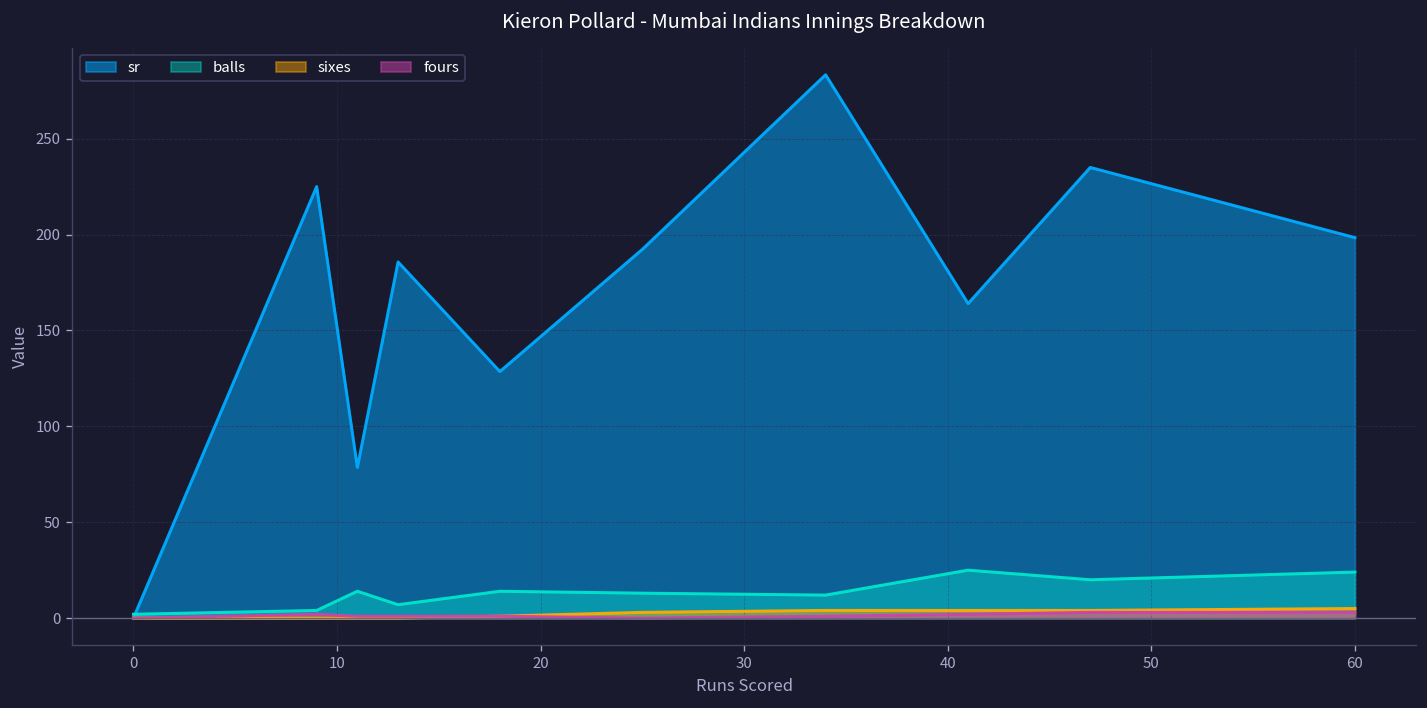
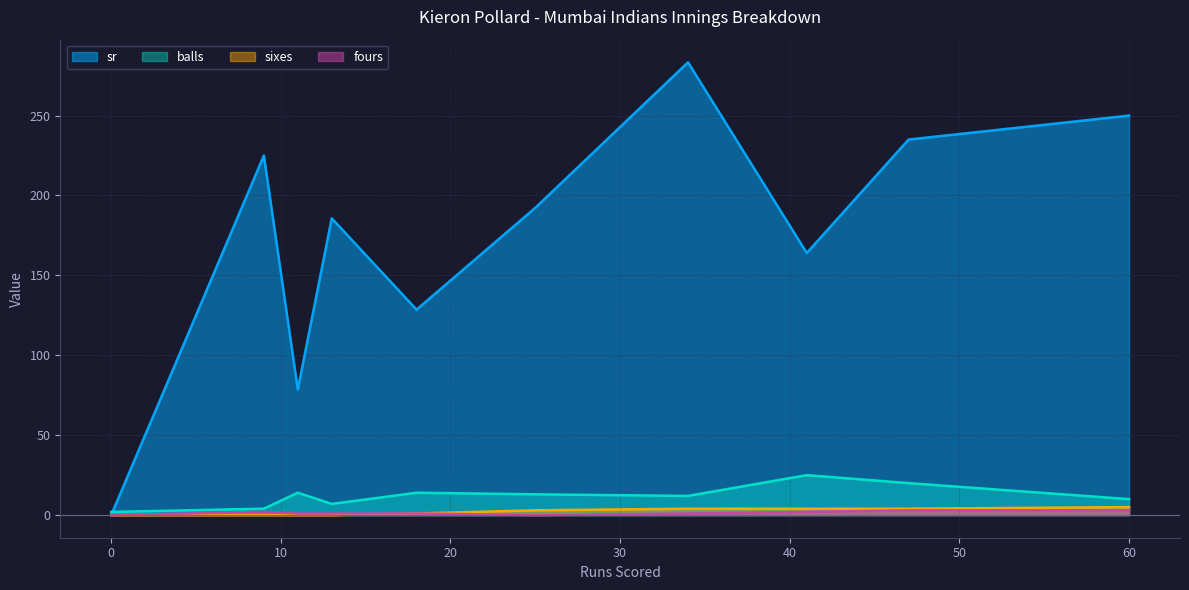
sr, 60: 198 -> 250
balls, 60: 24 -> 10
